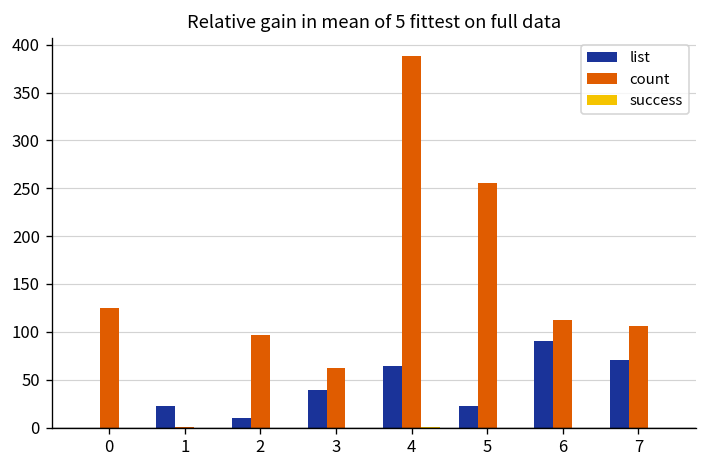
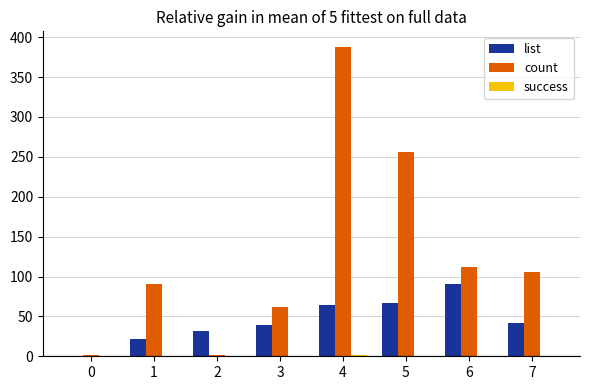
count, 0: 130 -> 0
count, 1: 0 -> 90
list, 2: 10 -> 30
count, 2: 100 -> 0
list, 5: 20 -> 70
list, 7: 70 -> 40
